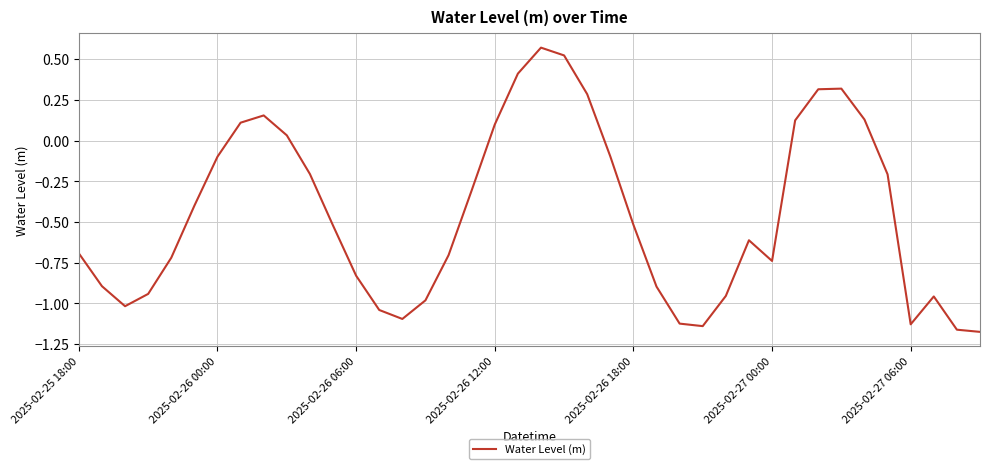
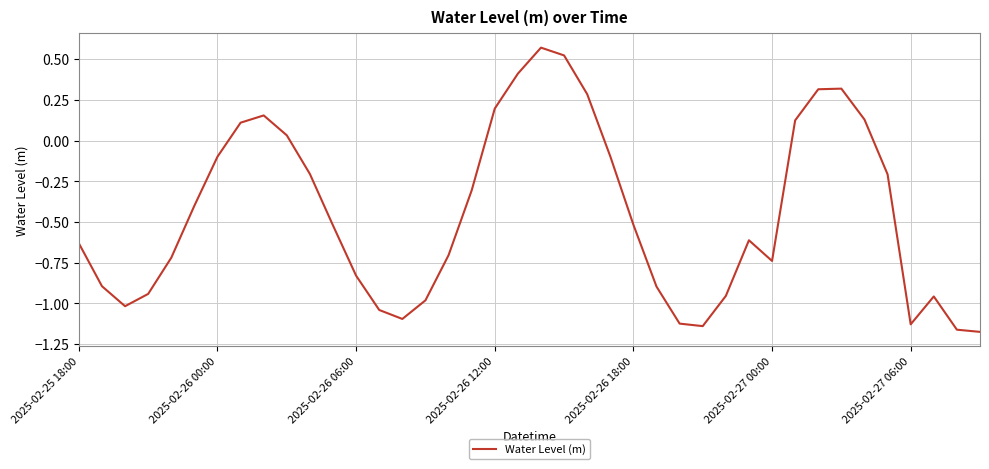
2025-02-25 18:00: -0.69 -> -0.63
2025-02-26 12:00: 0.10 -> 0.20
